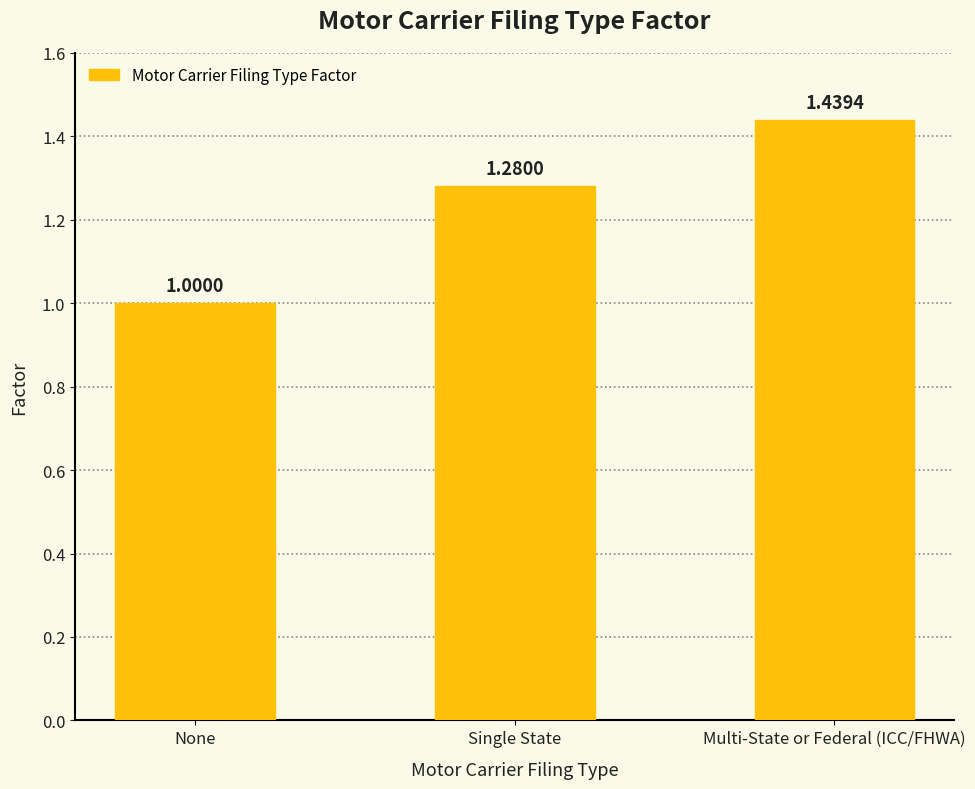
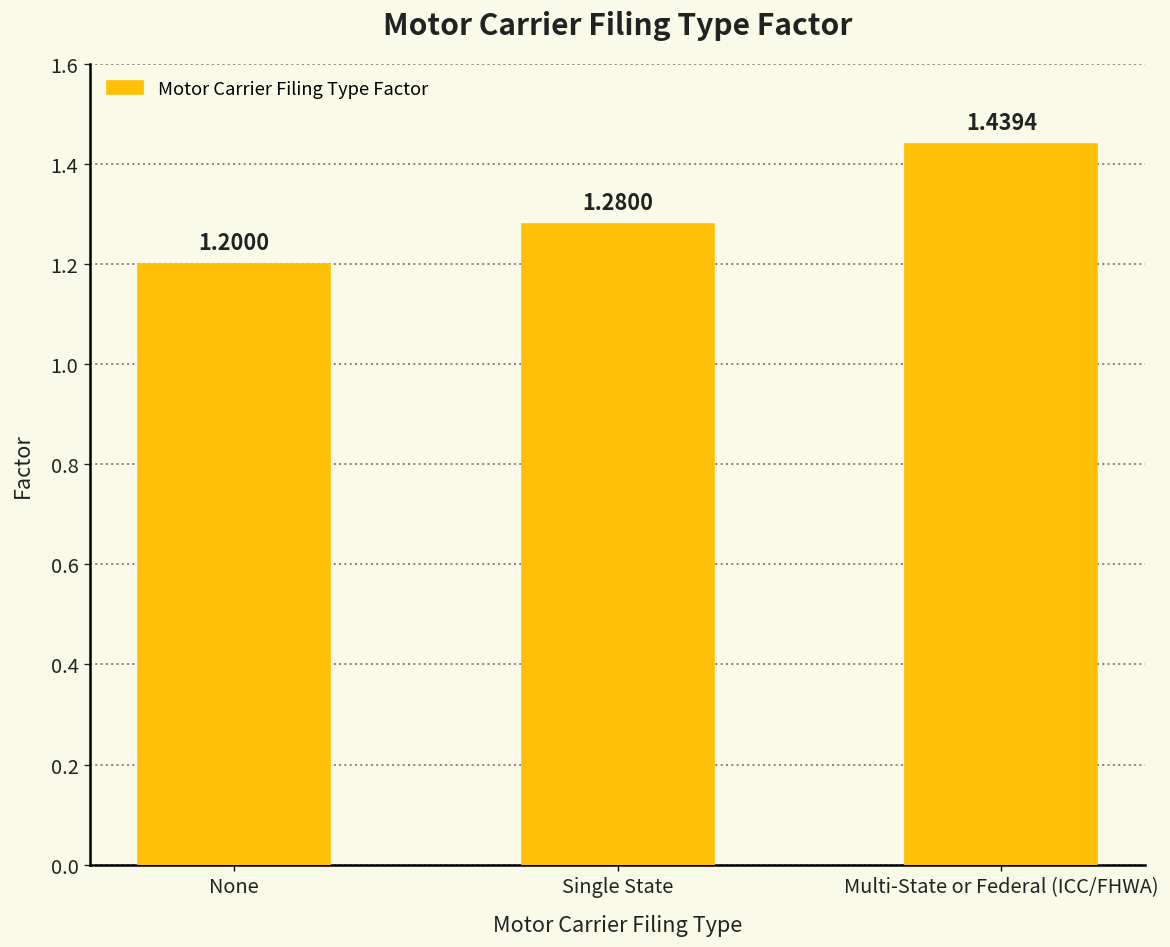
None: 1.0000 -> 1.2000
